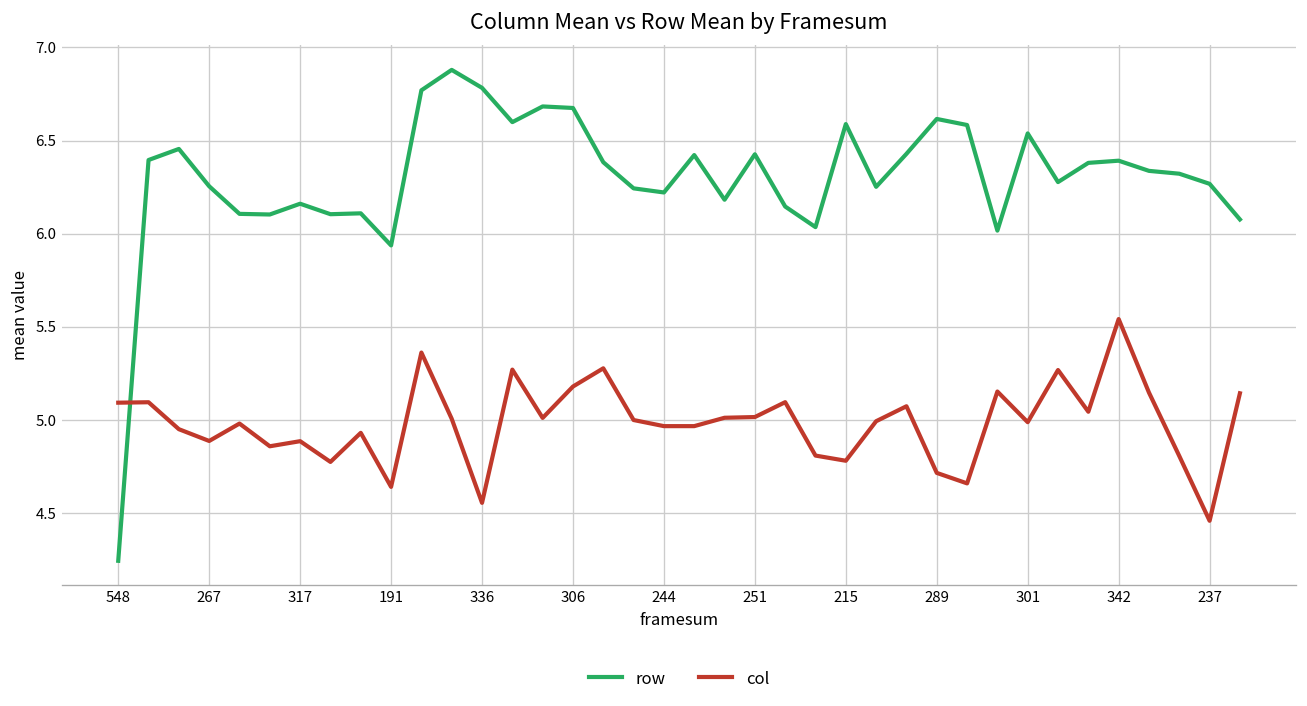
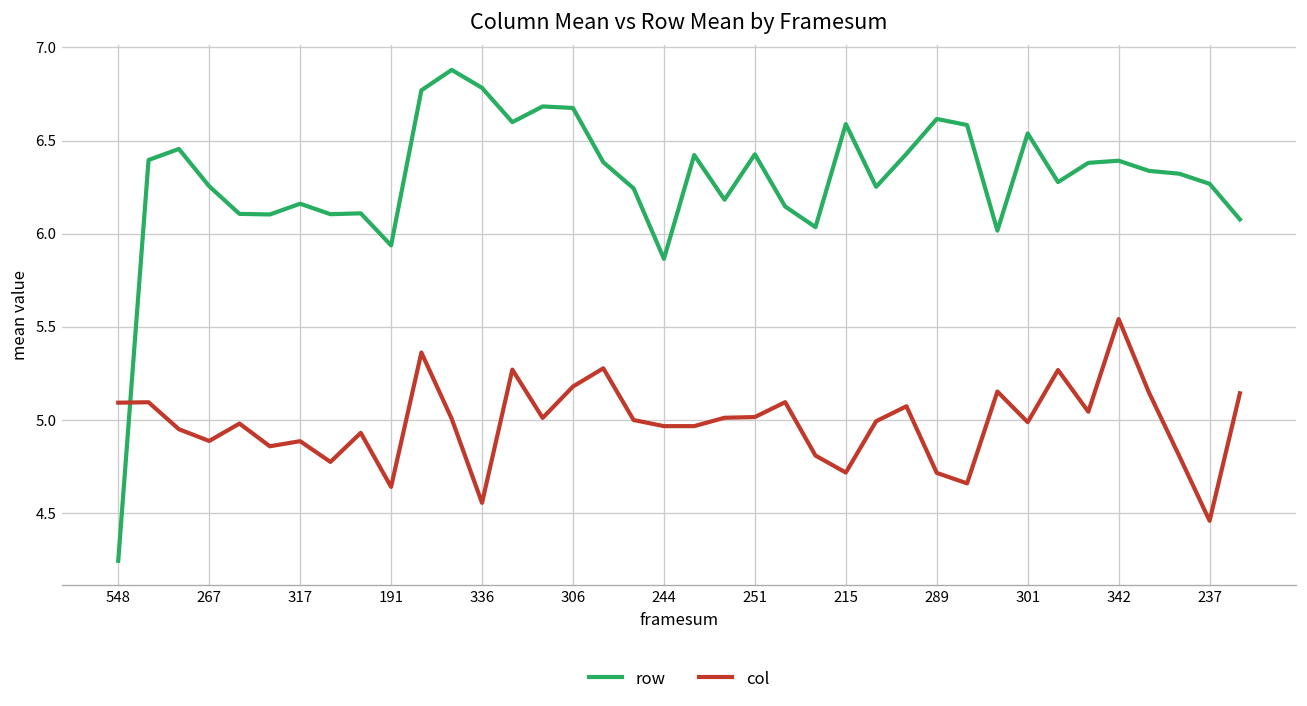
row, 244: 6.22 -> 5.87
col, 215: 4.78 -> 4.72
